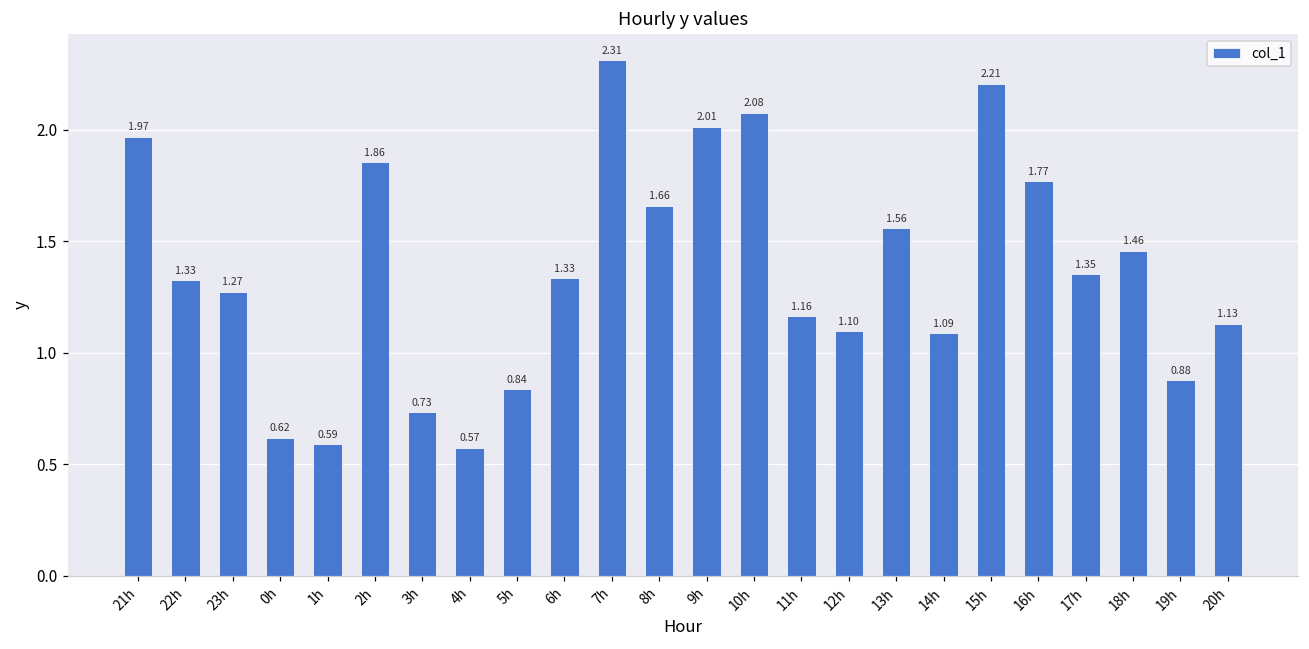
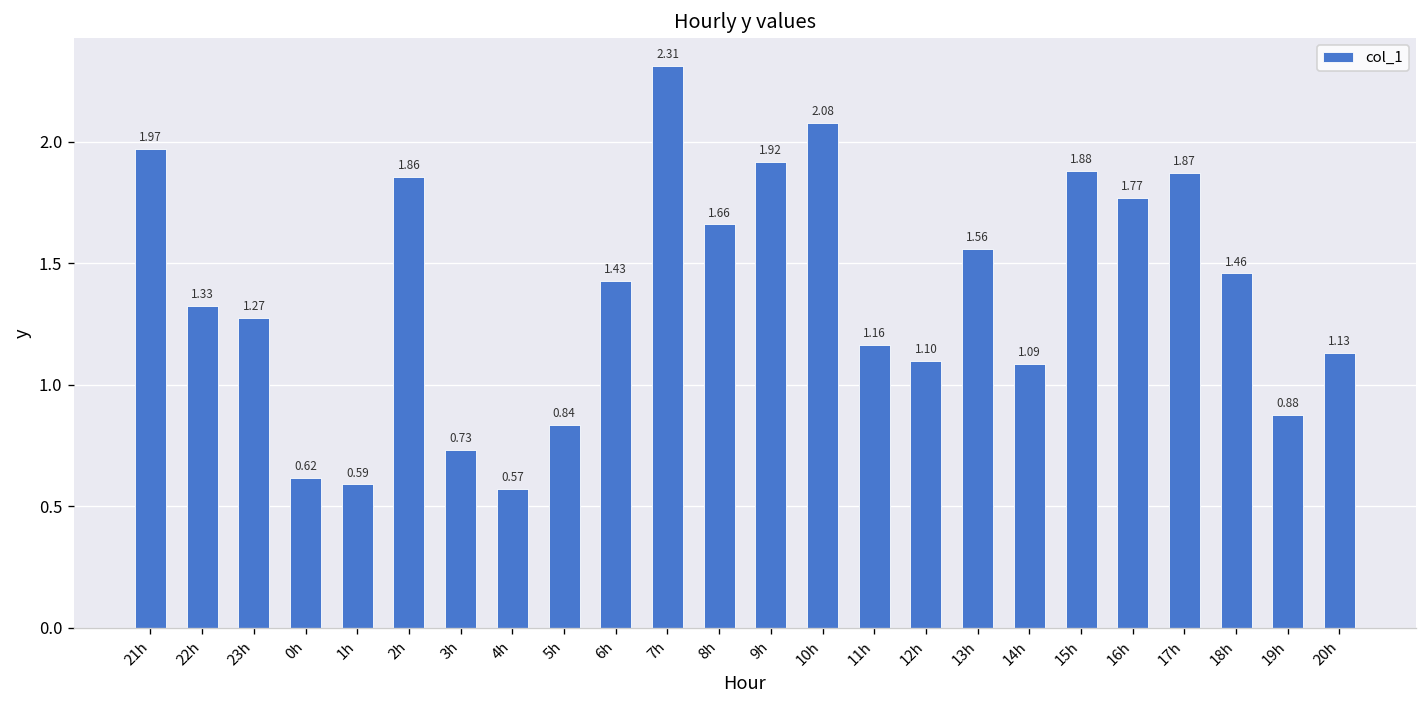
6h: 1.33 -> 1.43
9h: 2.01 -> 1.92
15h: 2.21 -> 1.88
17h: 1.35 -> 1.87
